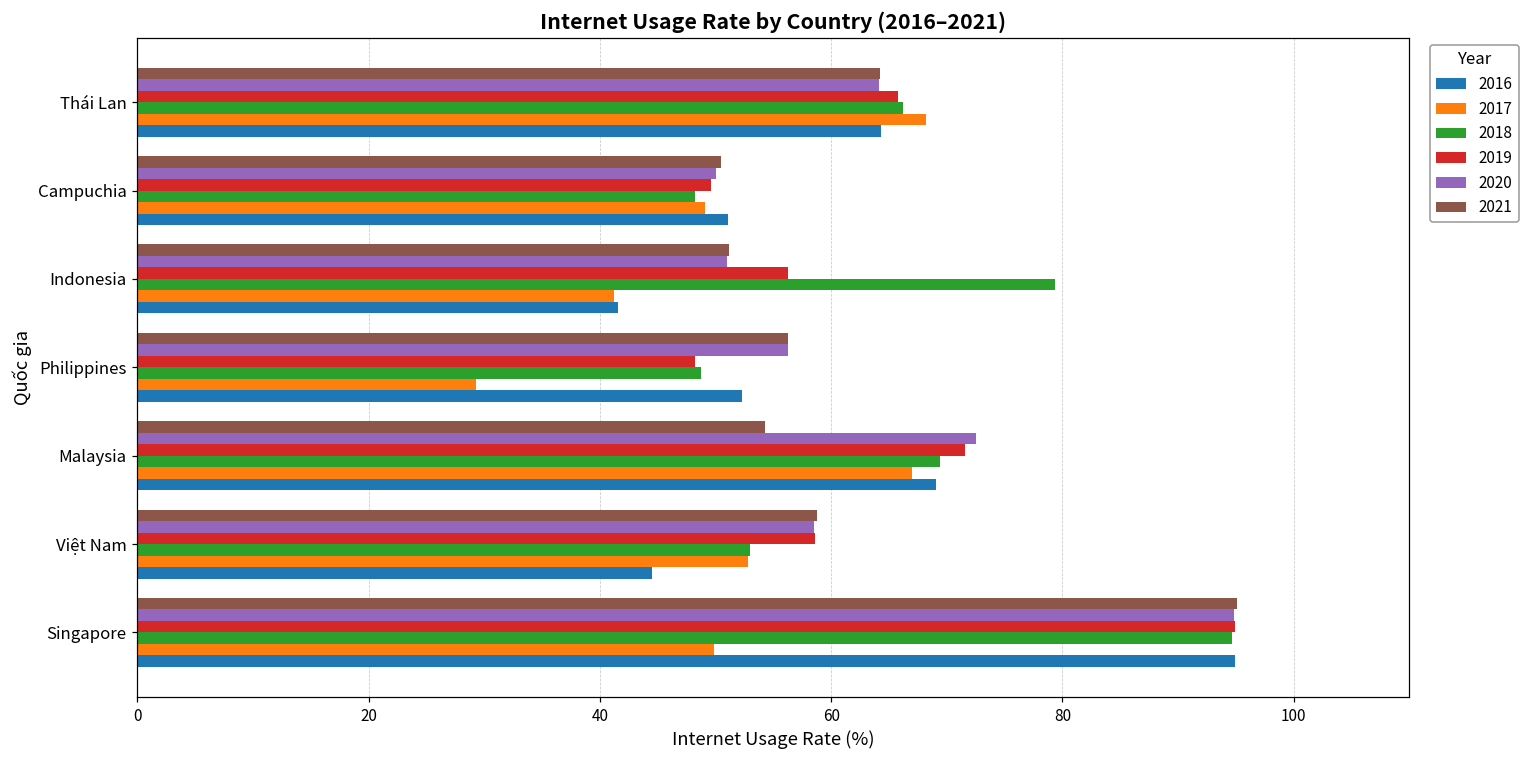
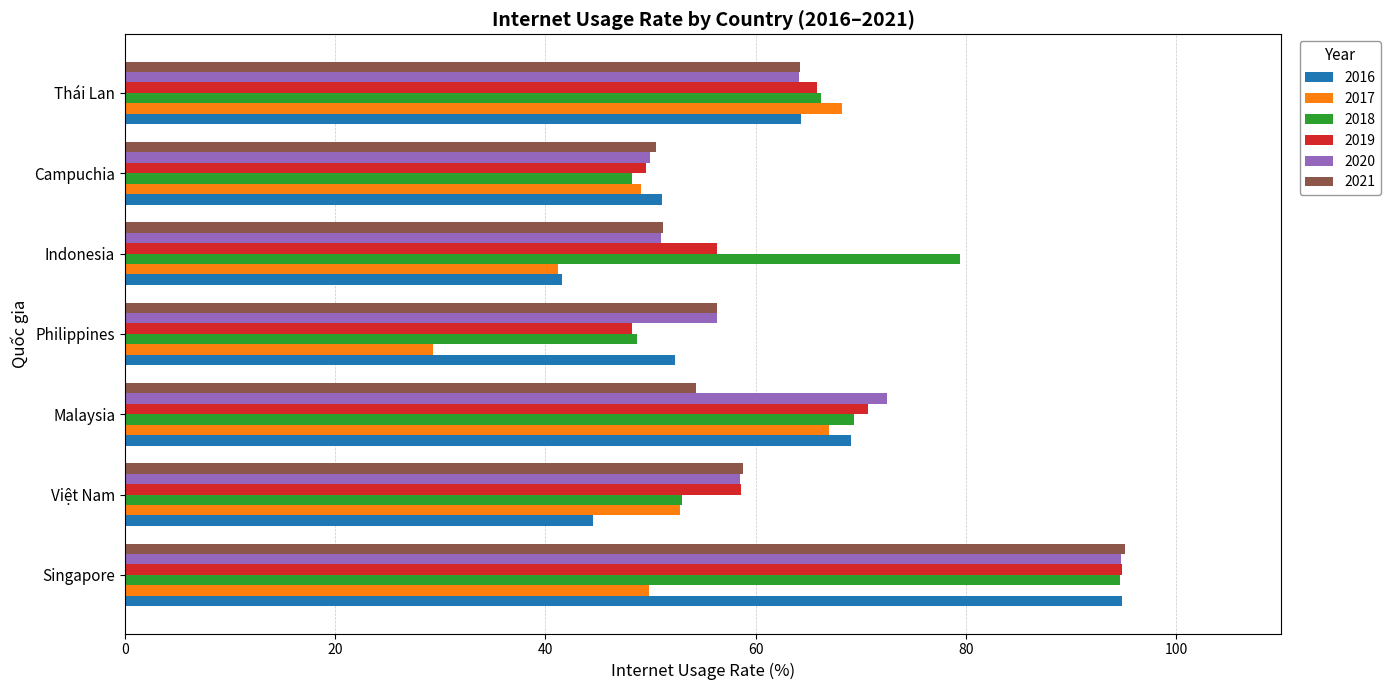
2019, Malaysia: 71.6 -> 70.7
